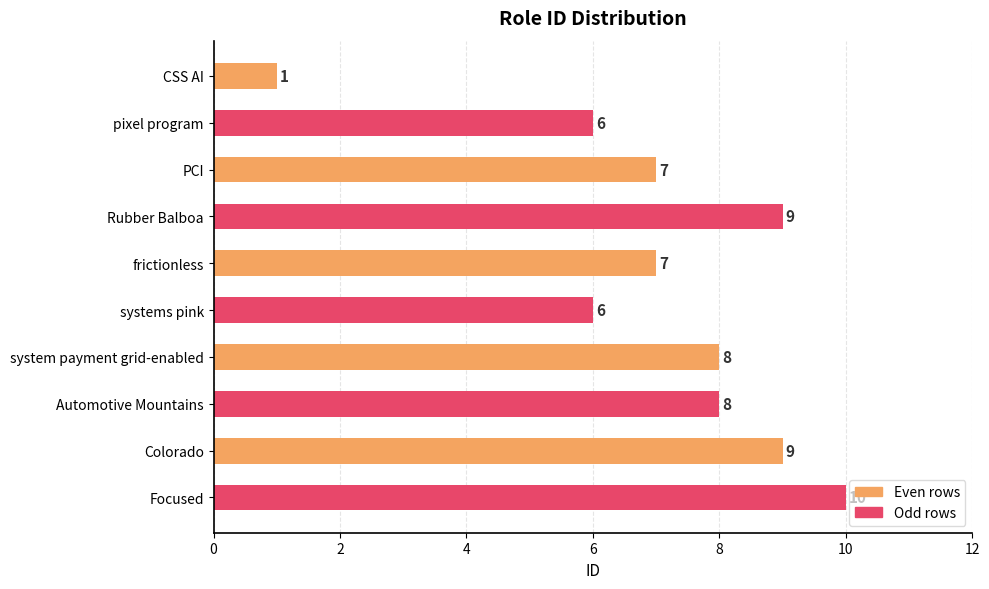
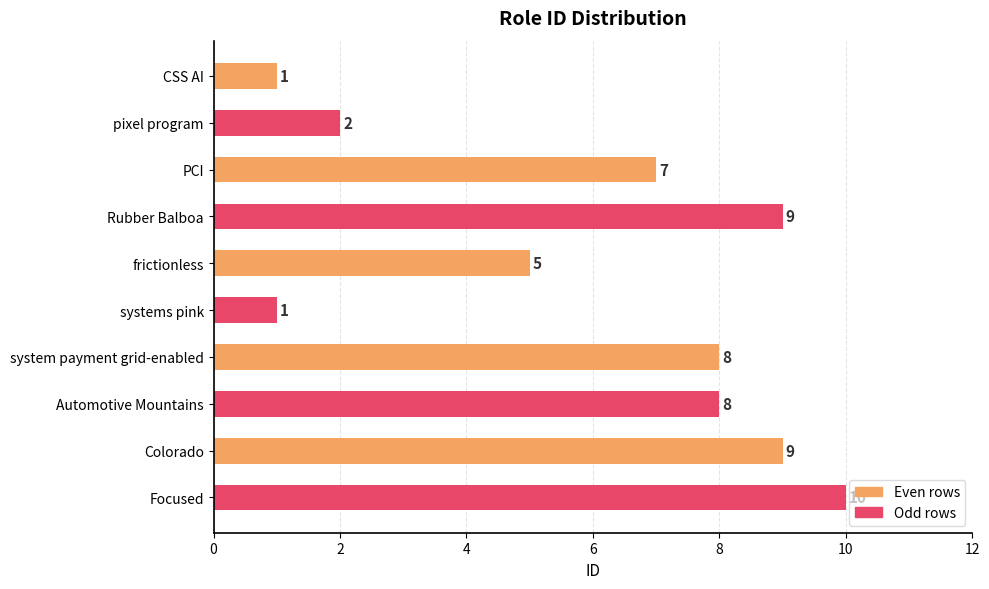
pixel program: 6 -> 2
frictionless: 7 -> 5
systems pink: 6 -> 1
